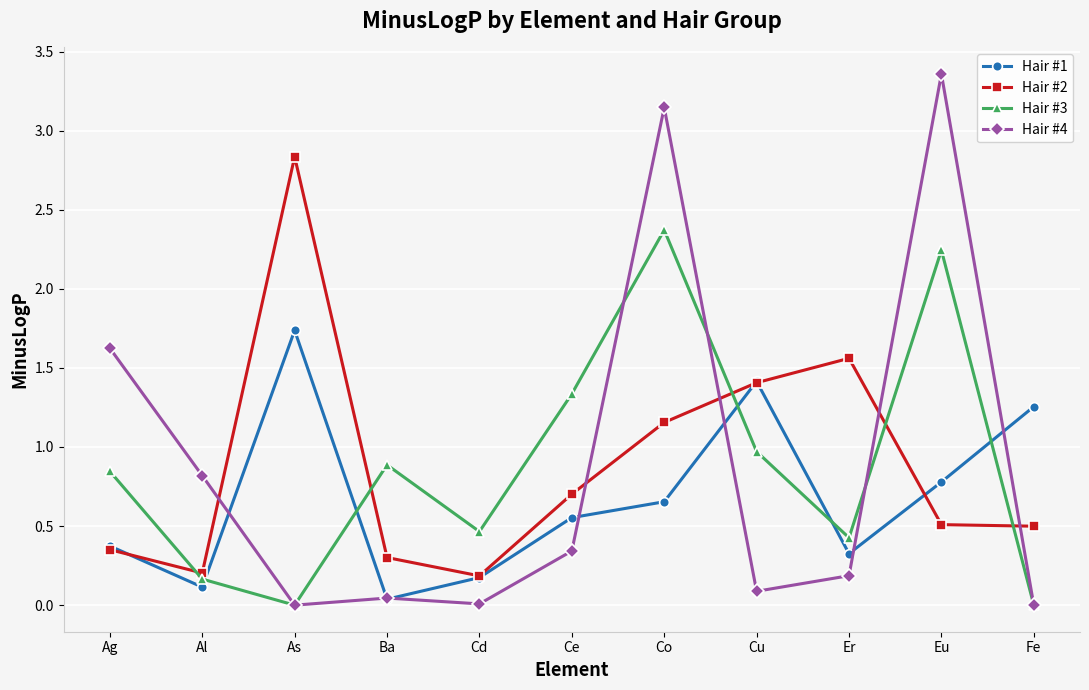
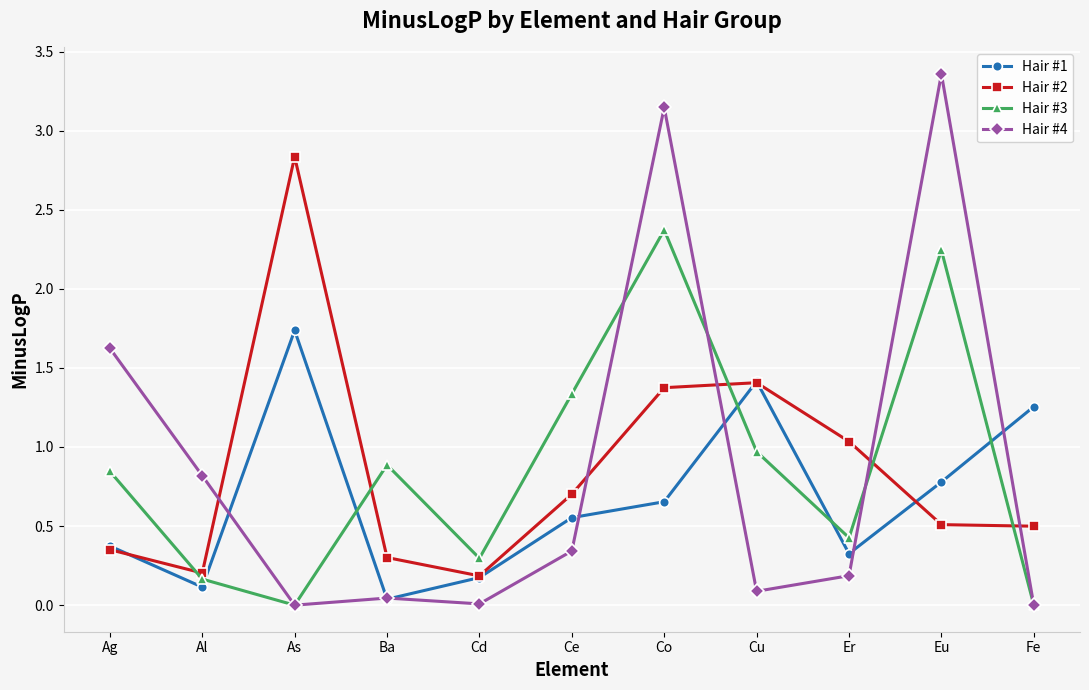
Hair #3, Cd: 0.47 -> 0.30
Hair #2, Co: 1.16 -> 1.37
Hair #2, Er: 1.56 -> 1.03
